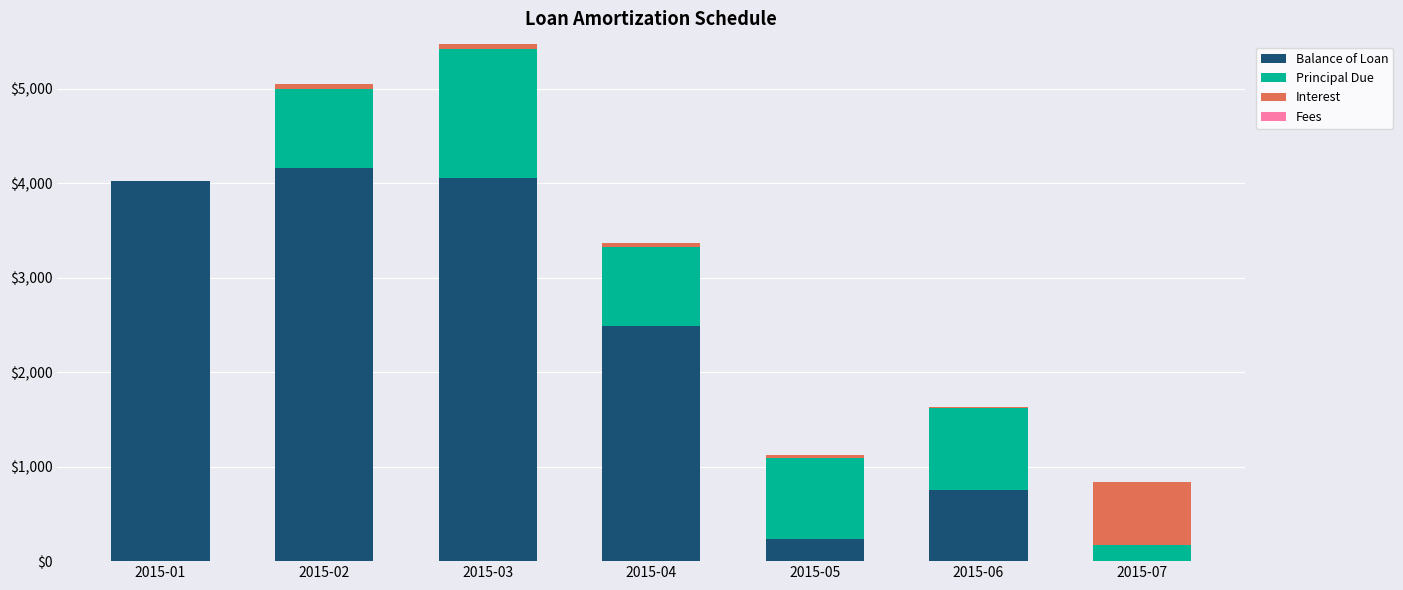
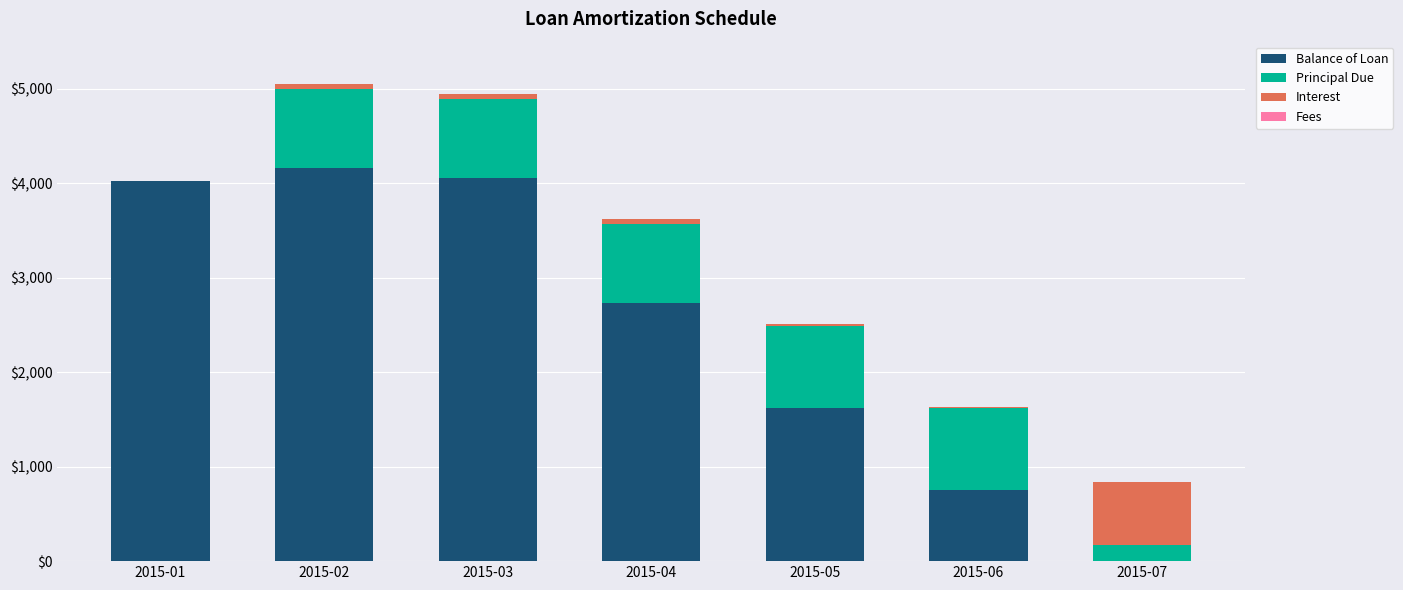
Principal Due, 2015-03: $1,400 -> $800
Balance of Loan, 2015-04: $2,500 -> $2,700
Balance of Loan, 2015-05: $200 -> $1,600
